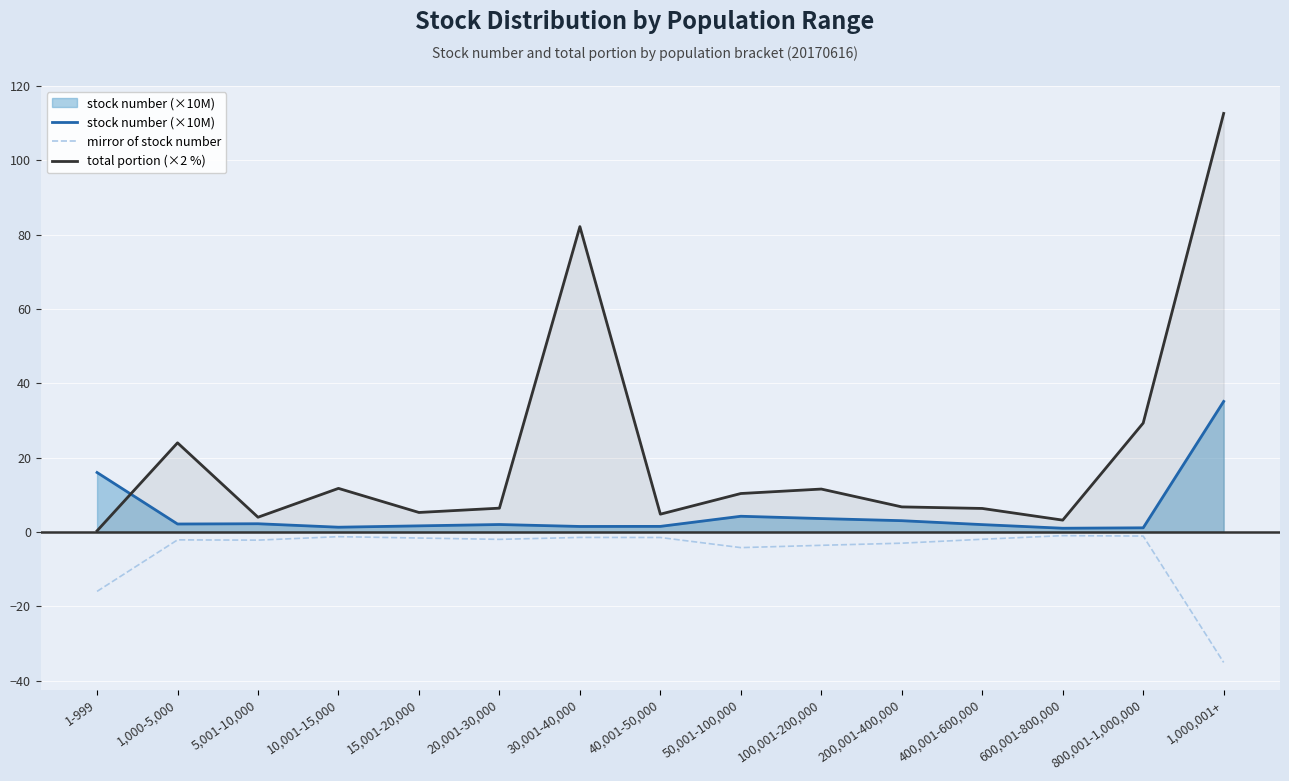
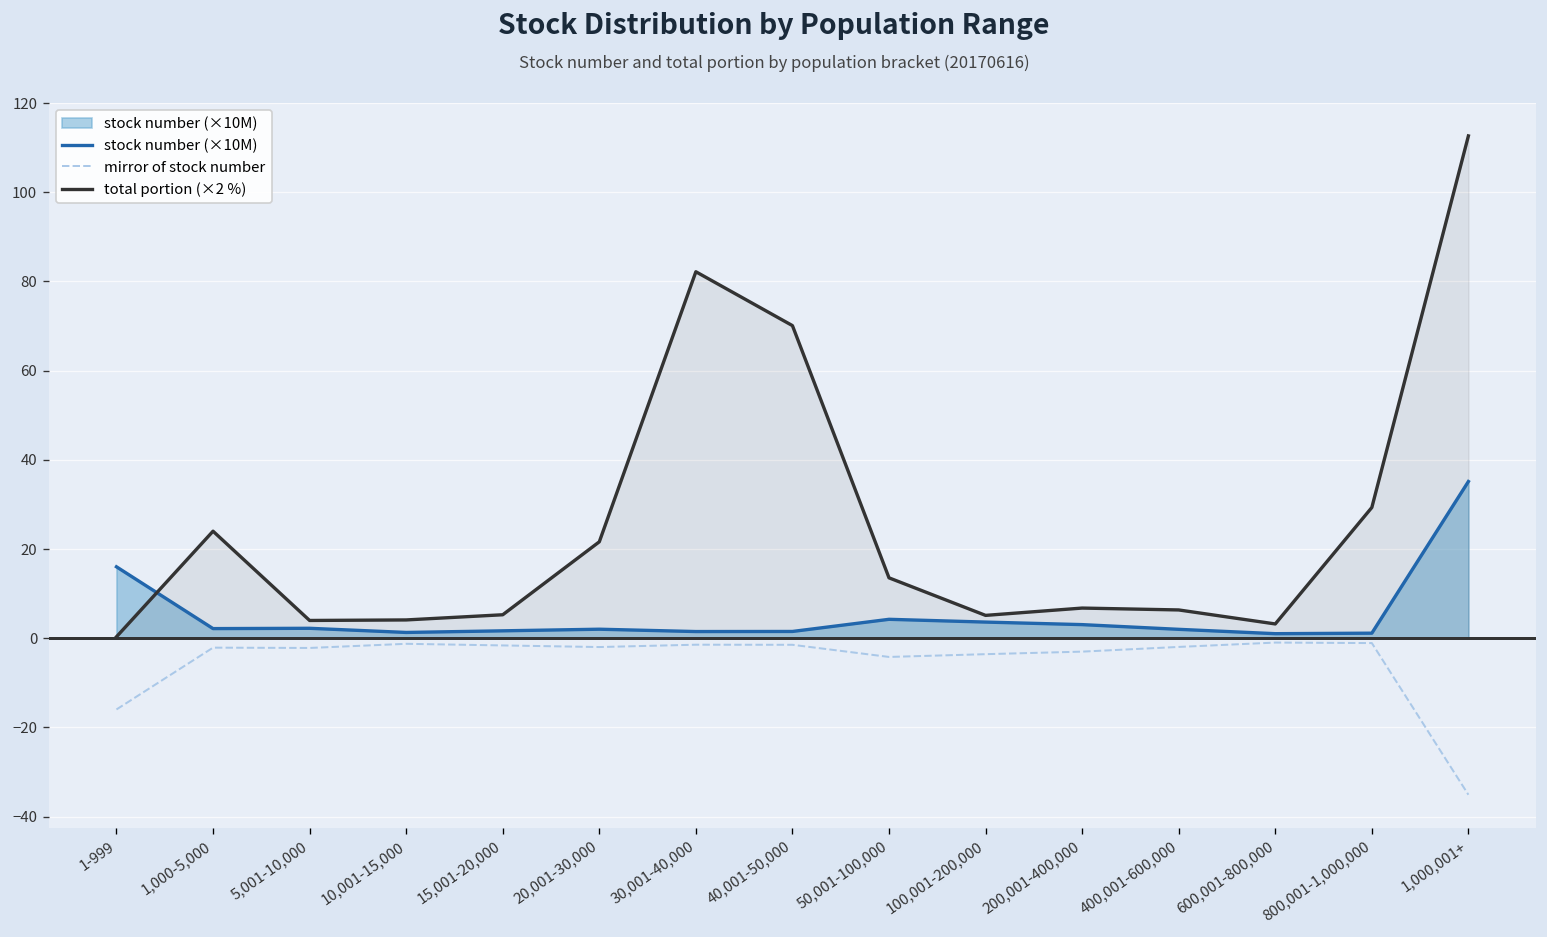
total portion (×2 %), 10,001-15,000: 12 -> 4
total portion (×2 %), 20,001-30,000: 6 -> 22
total portion (×2 %), 40,001-50,000: 5 -> 70
total portion (×2 %), 50,001-100,000: 10 -> 14
total portion (×2 %), 100,001-200,000: 12 -> 5
